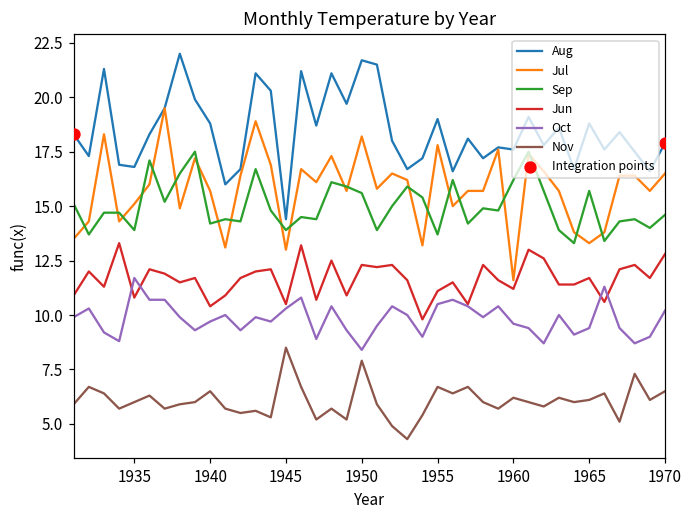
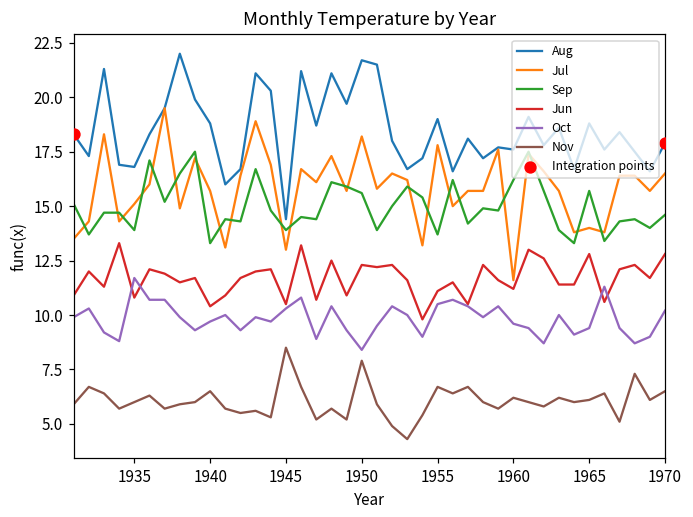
Sep, 1940: 14.2 -> 13.3
Jul, 1965: 13.3 -> 14.0
Jun, 1965: 11.7 -> 12.8
